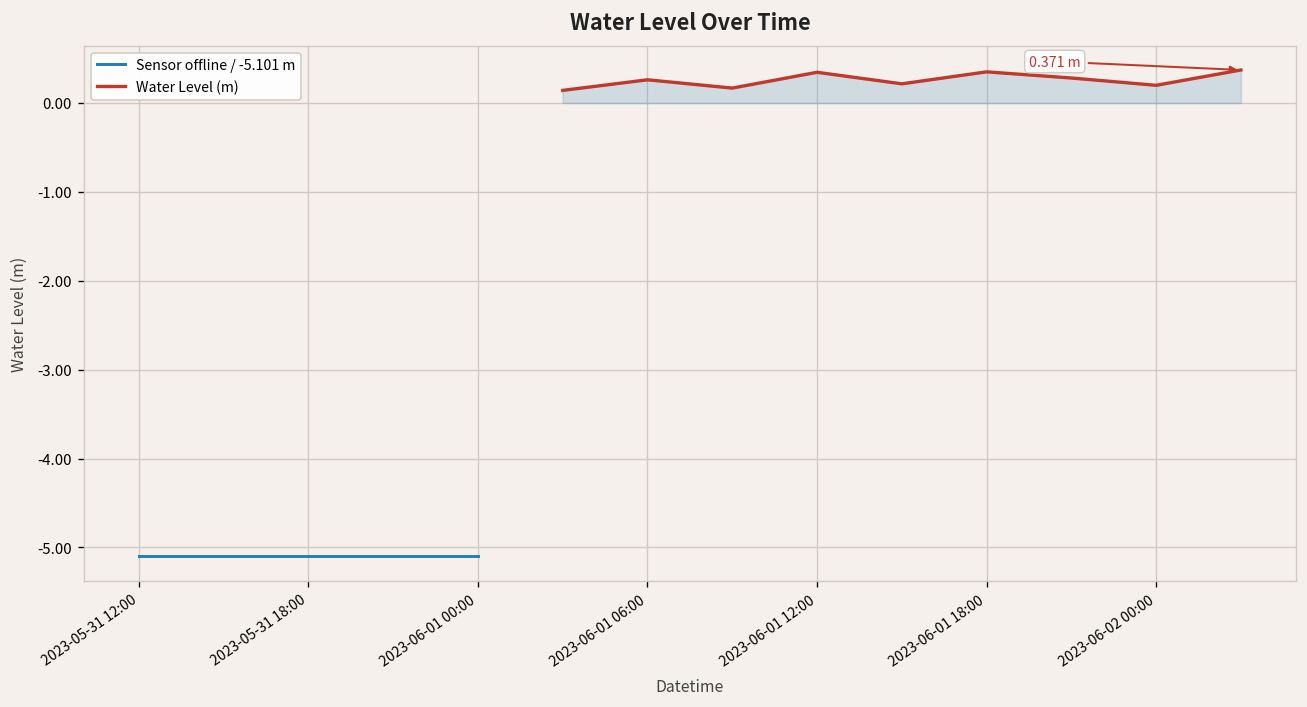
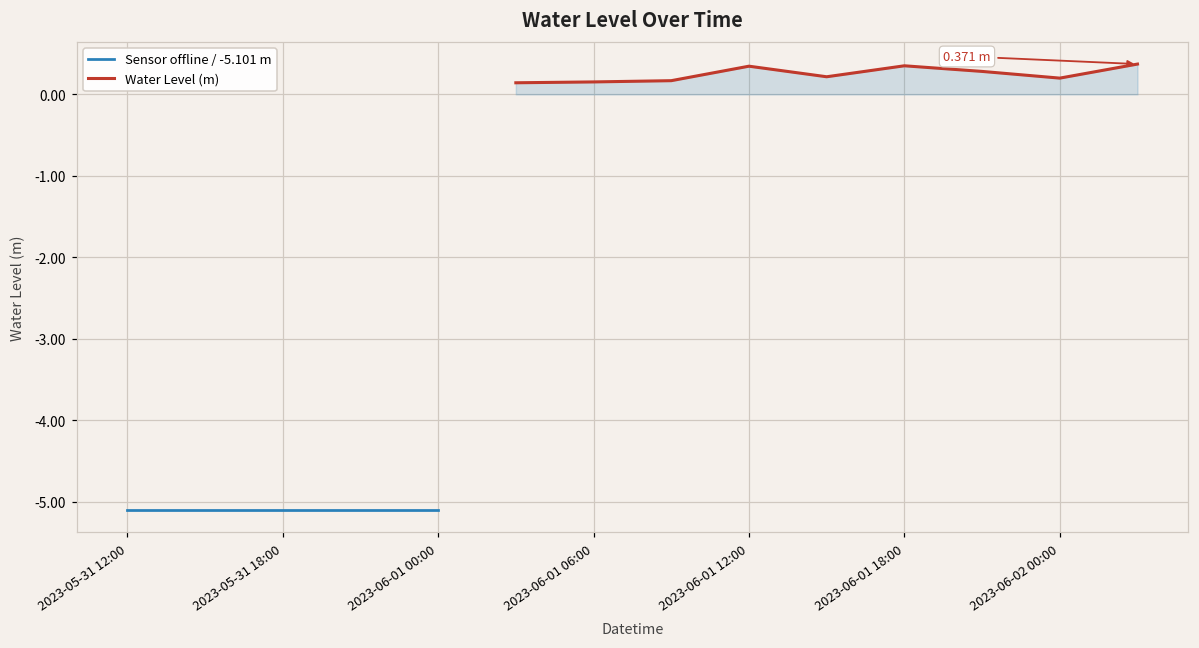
Water Level (m), 2023-06-01 06:00: 0.3 -> 0.2
